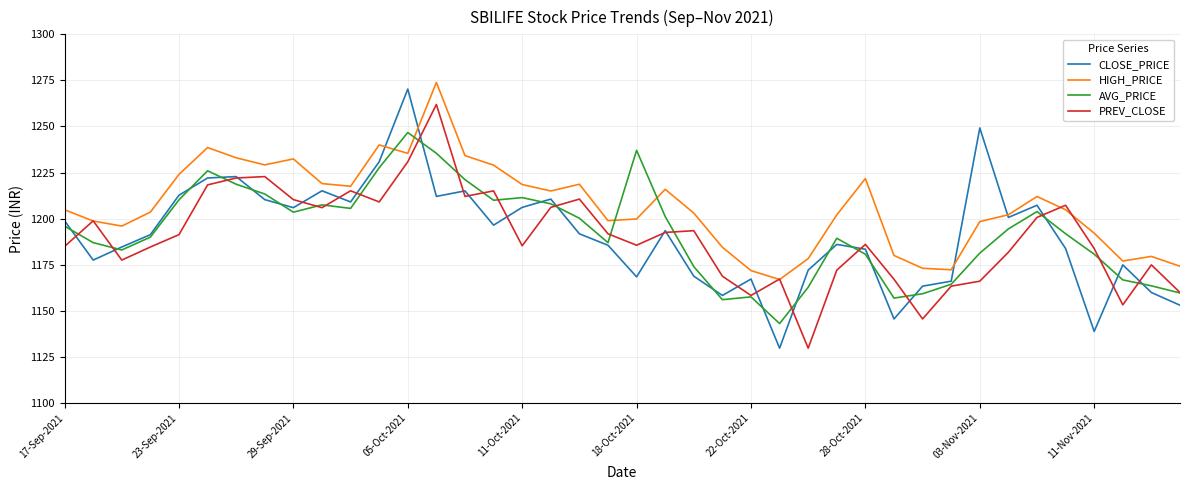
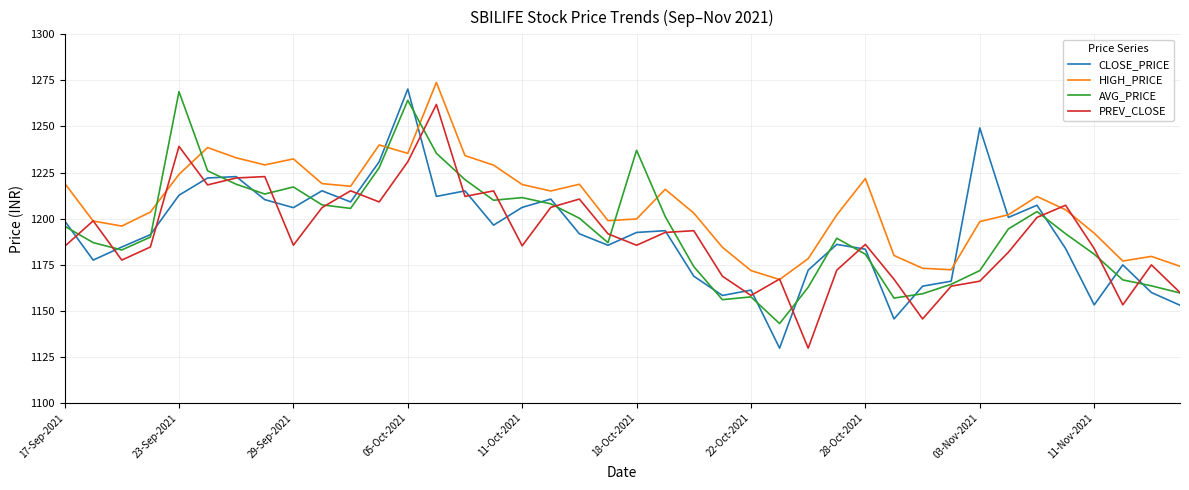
HIGH_PRICE, 17-Sep-2021: 1205 -> 1219
AVG_PRICE, 23-Sep-2021: 1210 -> 1269
PREV_CLOSE, 23-Sep-2021: 1191 -> 1239
AVG_PRICE, 29-Sep-2021: 1203 -> 1217
PREV_CLOSE, 29-Sep-2021: 1210 -> 1186
AVG_PRICE, 05-Oct-2021: 1247 -> 1264
CLOSE_PRICE, 18-Oct-2021: 1168 -> 1193
CLOSE_PRICE, 22-Oct-2021: 1167 -> 1161
AVG_PRICE, 03-Nov-2021: 1181 -> 1172
CLOSE_PRICE, 11-Nov-2021: 1139 -> 1153
